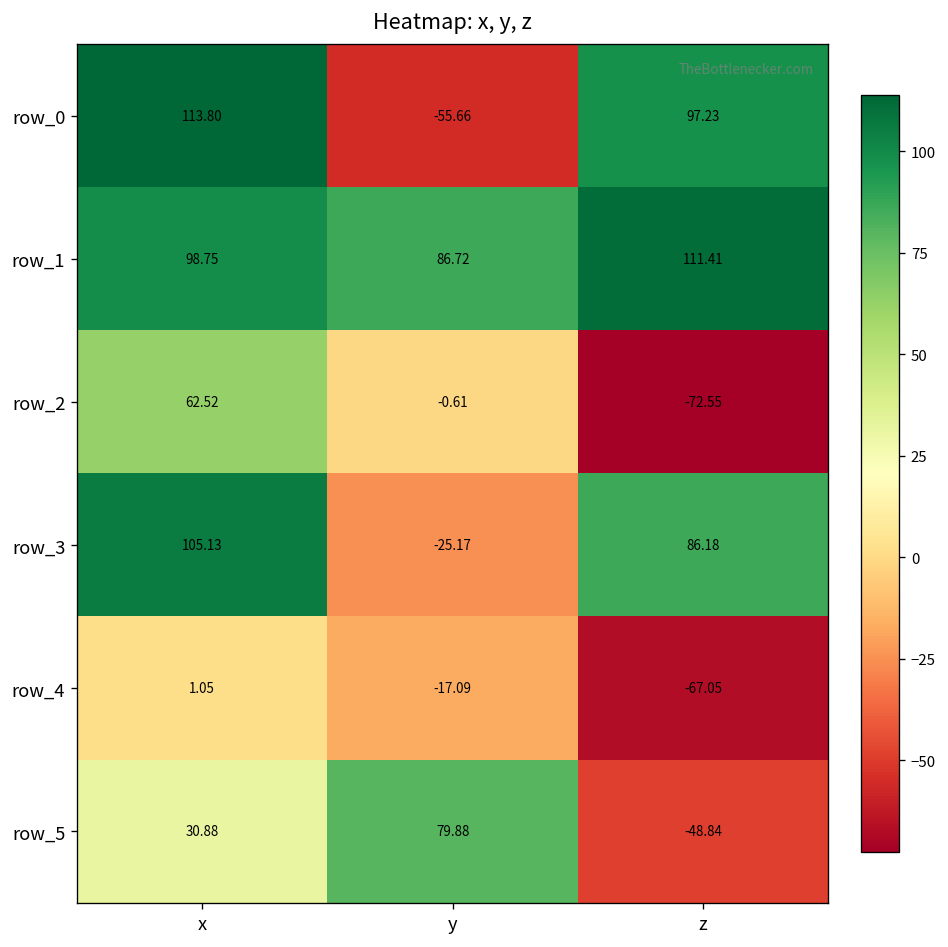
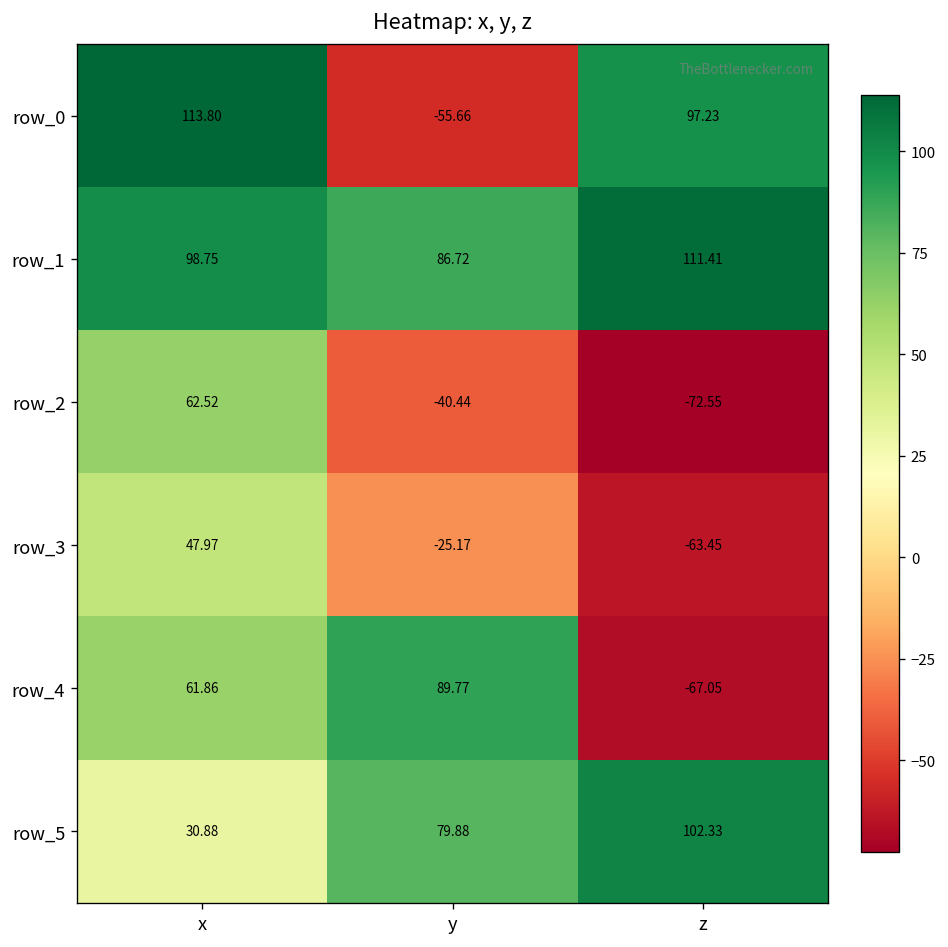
row_2, y: -0.61 -> -40.44
row_3, x: 105.13 -> 47.97
row_3, z: 86.18 -> -63.45
row_4, x: 1.05 -> 61.86
row_4, y: -17.09 -> 89.77
row_5, z: -48.84 -> 102.33
